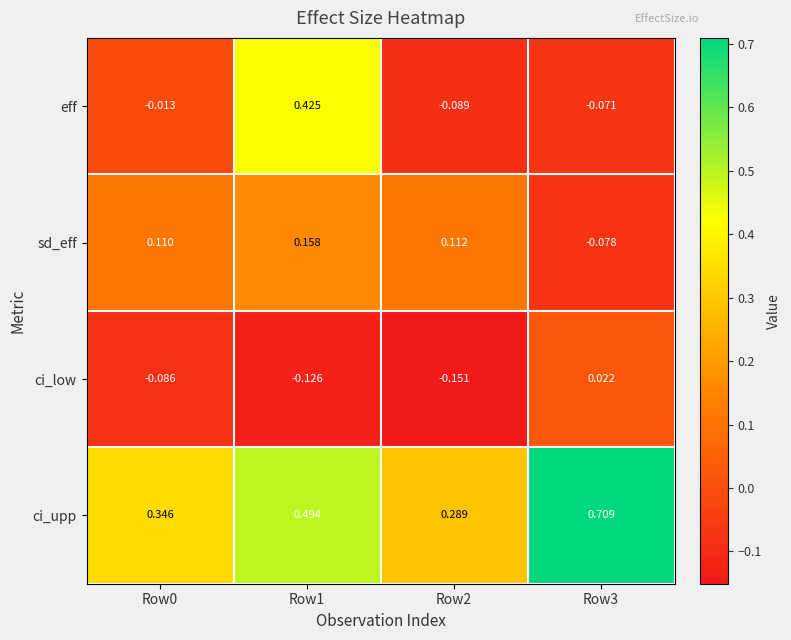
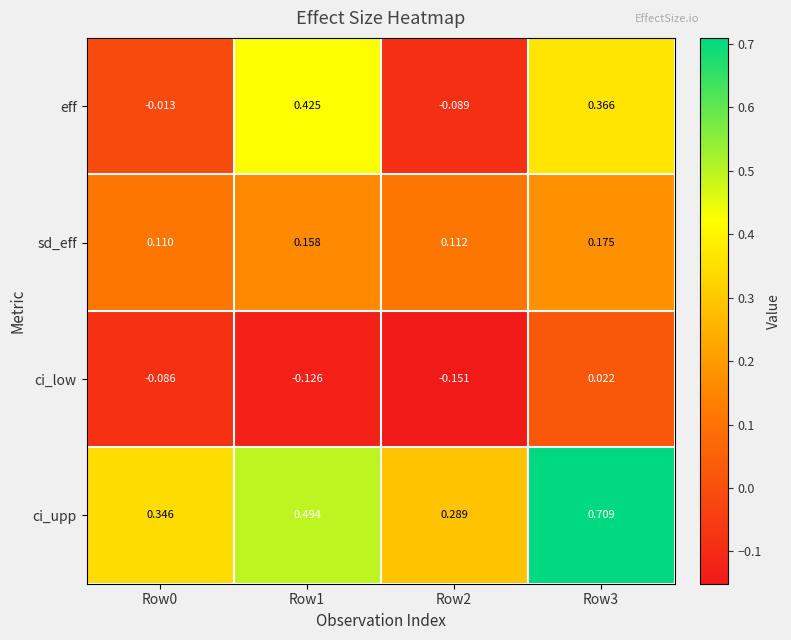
eff, Row3: -0.071 -> 0.366
sd_eff, Row3: -0.078 -> 0.175
